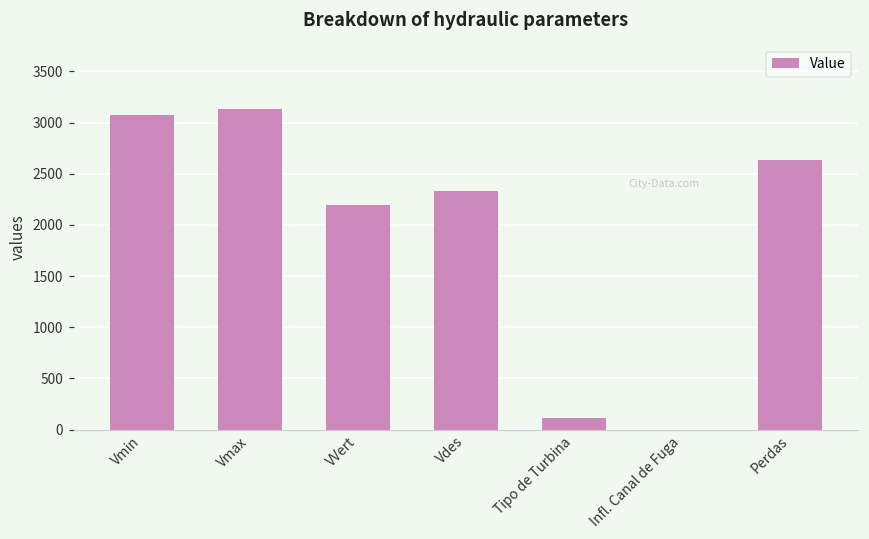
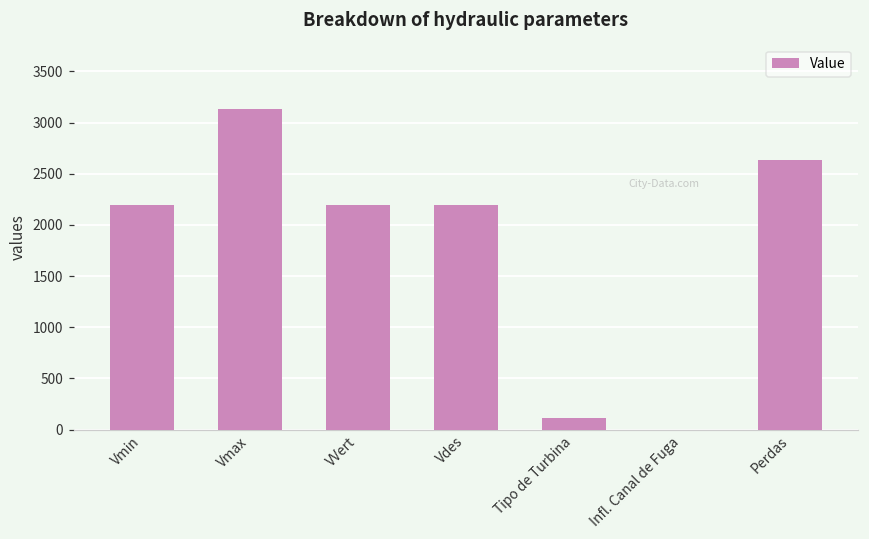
Vmin: 3100 -> 2200
Vdes: 2300 -> 2200
